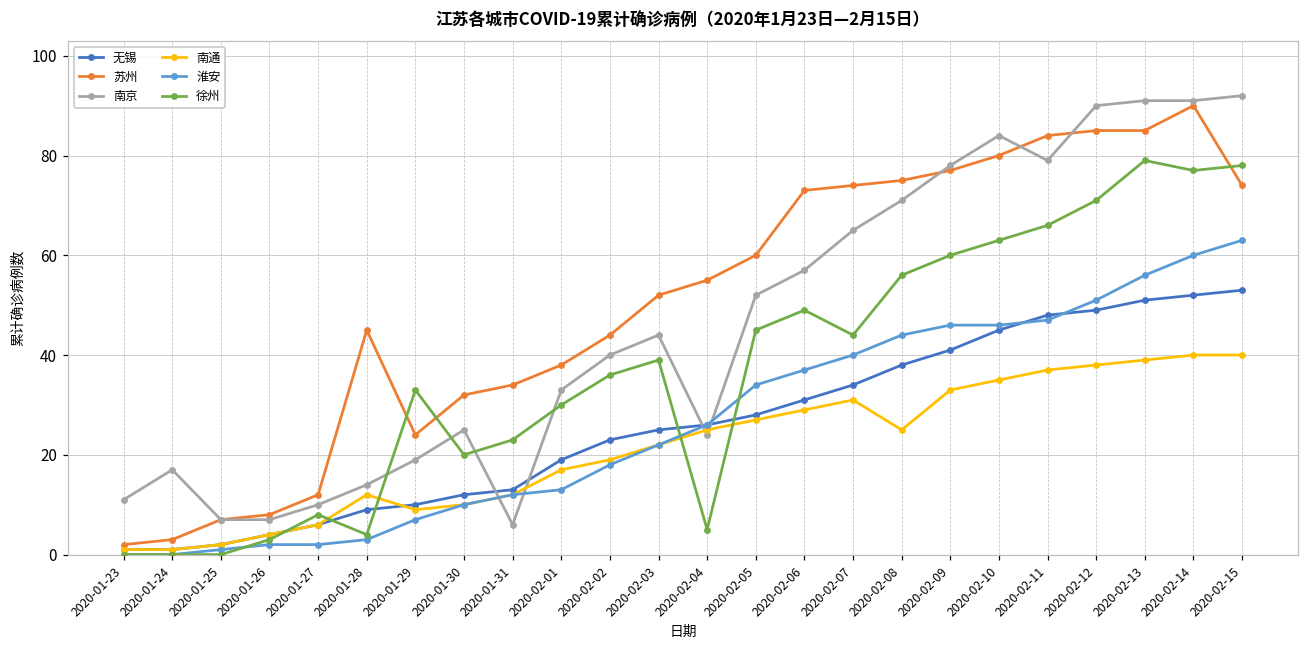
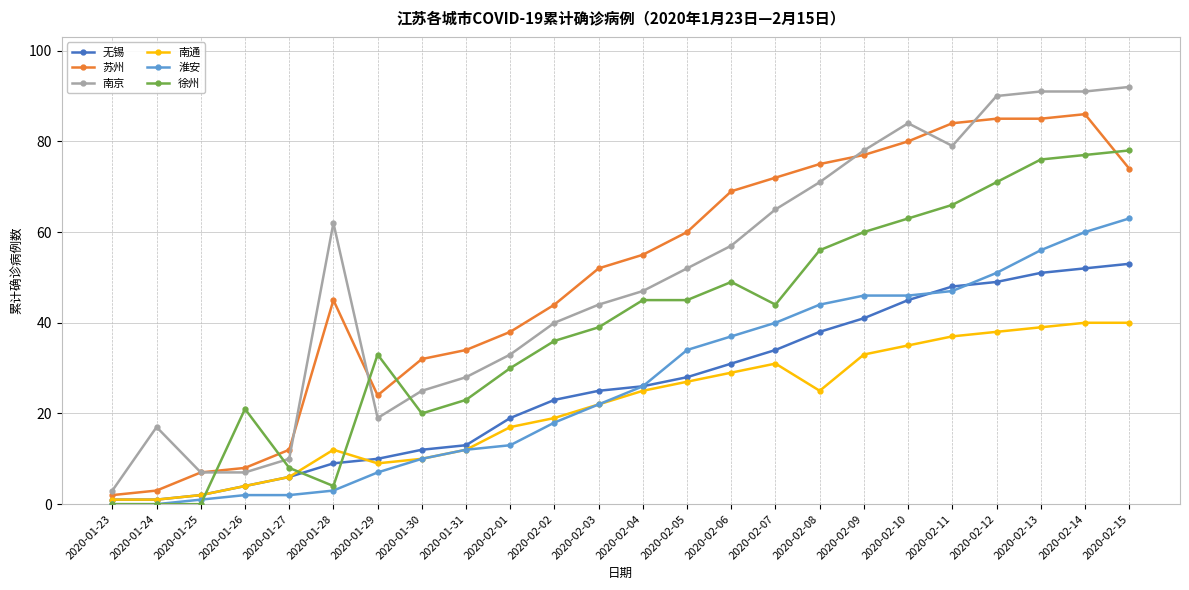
南京, 2020-01-23: 11 -> 3
徐州, 2020-01-26: 3 -> 21
南京, 2020-01-28: 14 -> 62
南京, 2020-01-31: 6 -> 28
南京, 2020-02-04: 24 -> 47
徐州, 2020-02-04: 5 -> 45
苏州, 2020-02-06: 73 -> 69
苏州, 2020-02-07: 74 -> 72
徐州, 2020-02-13: 79 -> 76
苏州, 2020-02-14: 90 -> 86
